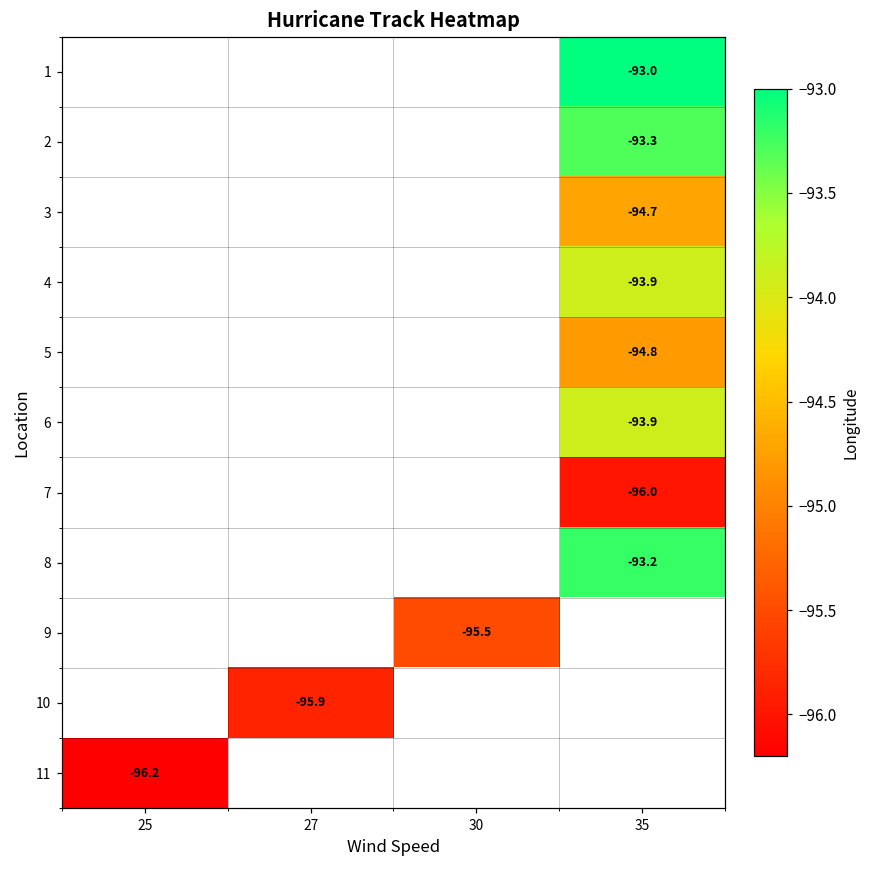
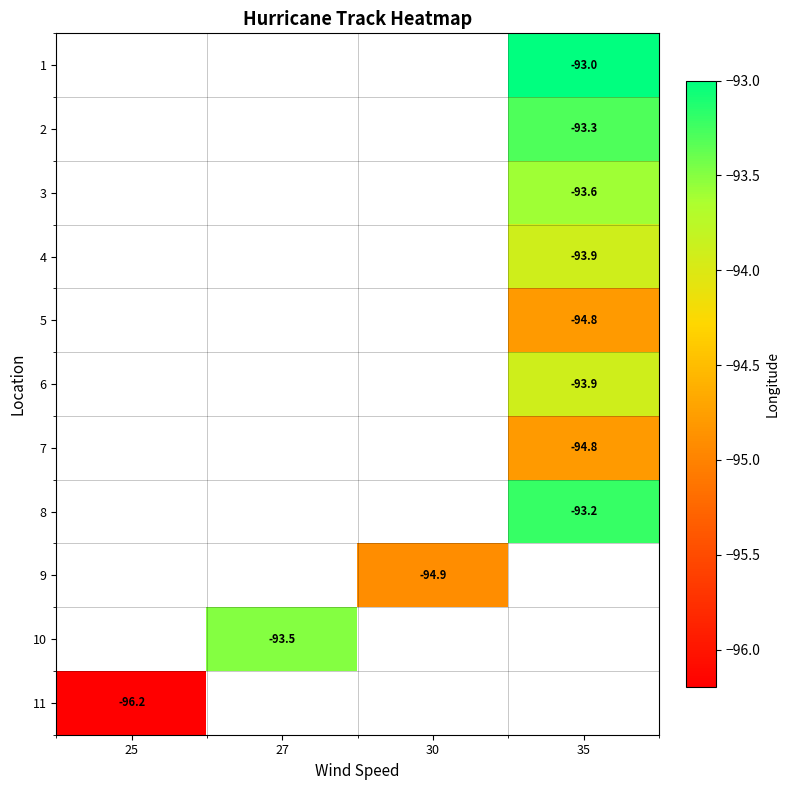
3, 35: -94.7 -> -93.6
7, 35: -96.0 -> -94.8
9, 30: -95.5 -> -94.9
10, 27: -95.9 -> -93.5
